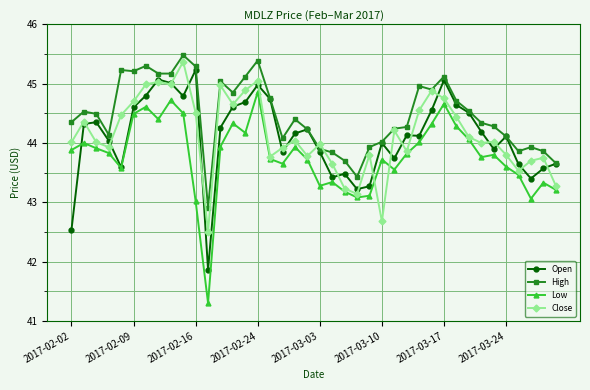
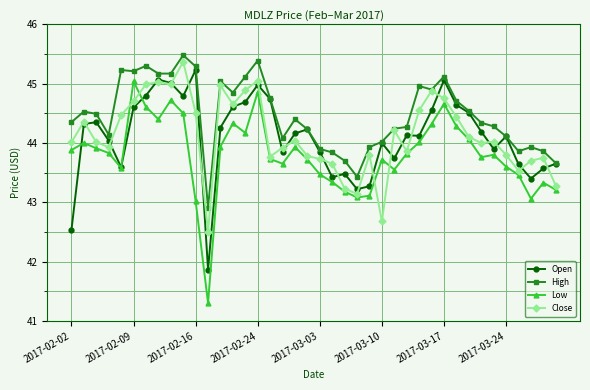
Low, 2017-02-09: 44.5 -> 45.0
Low, 2017-03-03: 43.3 -> 43.5
Close, 2017-03-03: 44.0 -> 43.7
